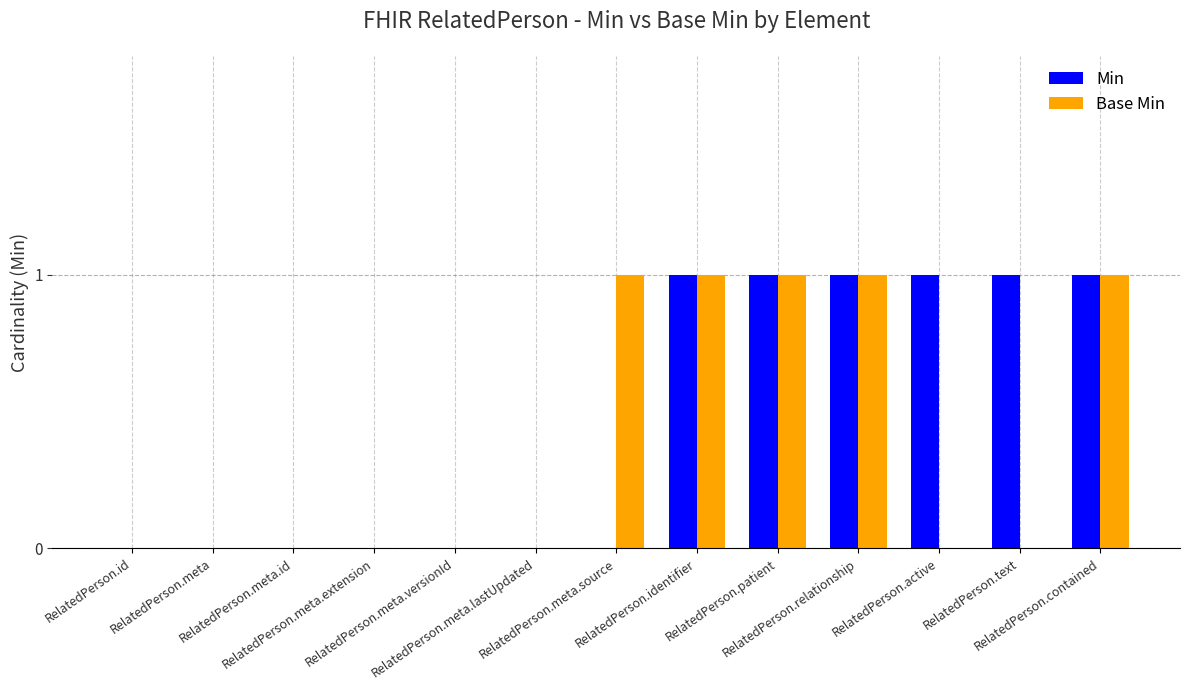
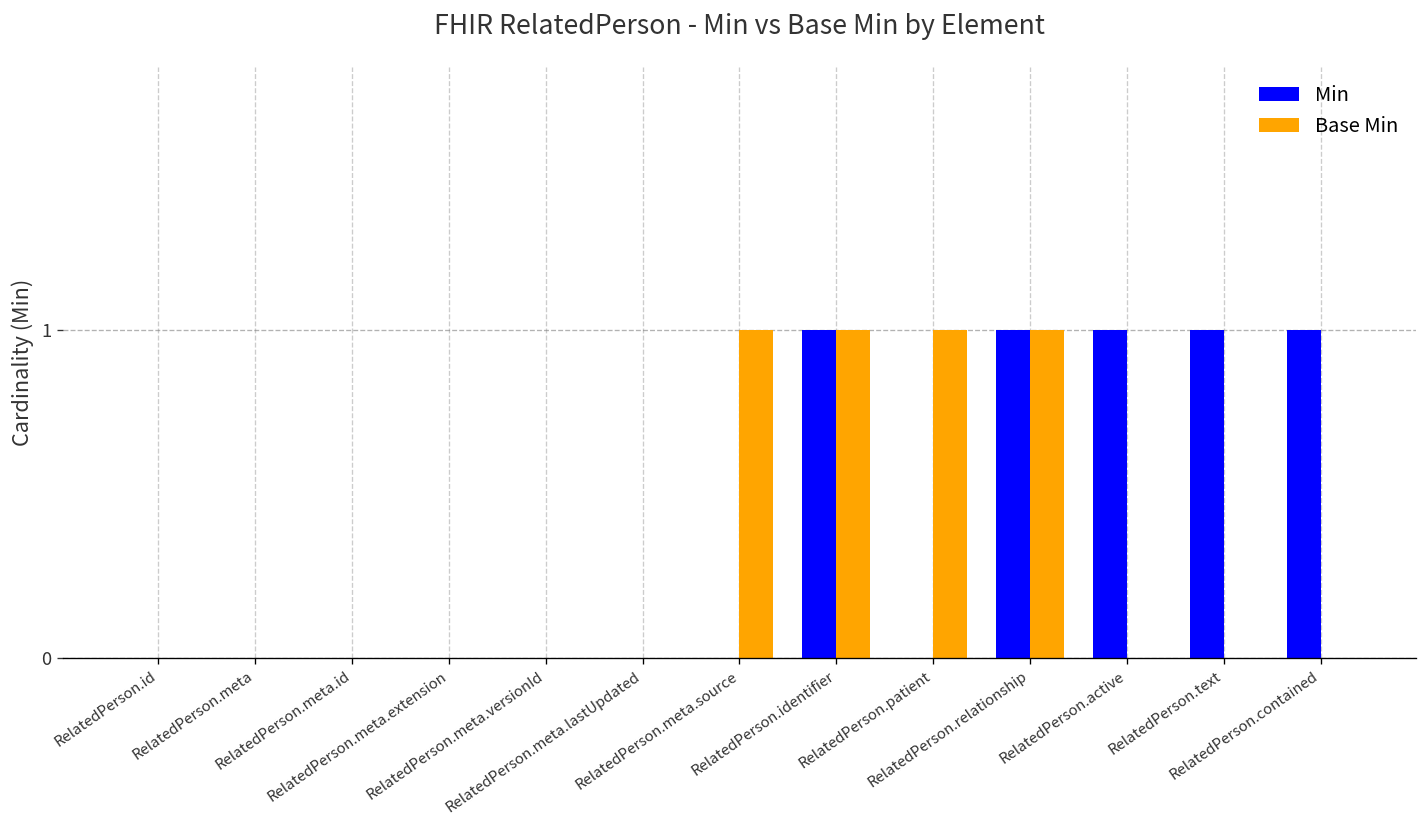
Min, RelatedPerson.patient: 1 -> 0
Base Min, RelatedPerson.contained: 1 -> 0
